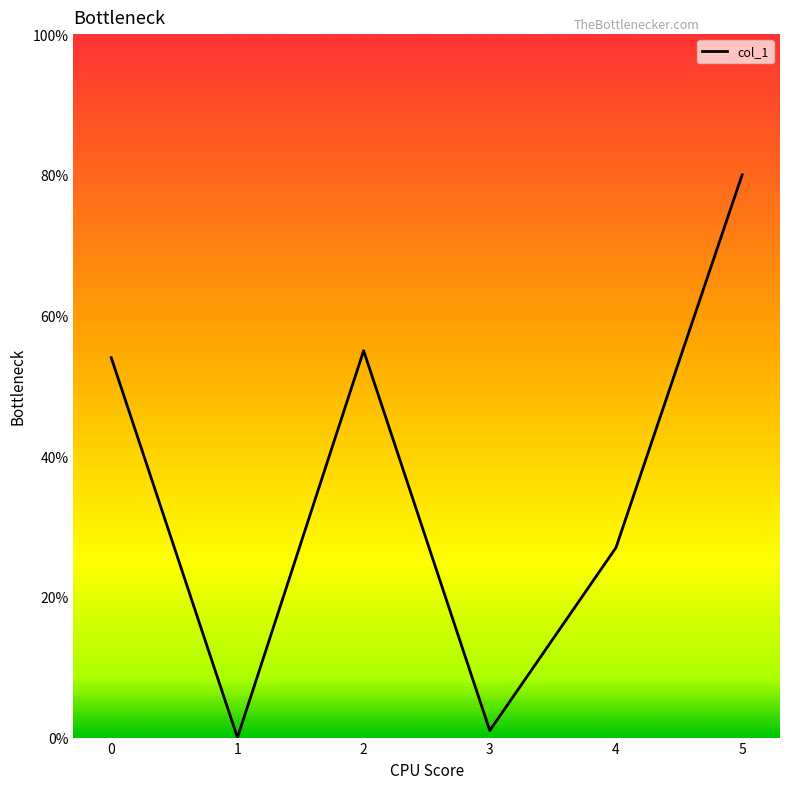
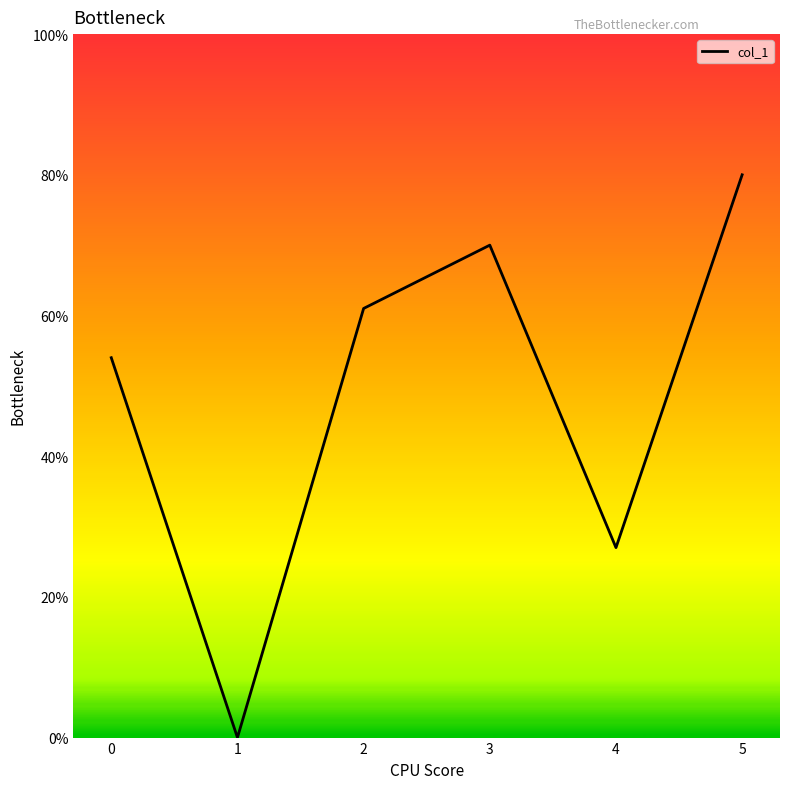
2: 55% -> 61%
3: 1% -> 70%
